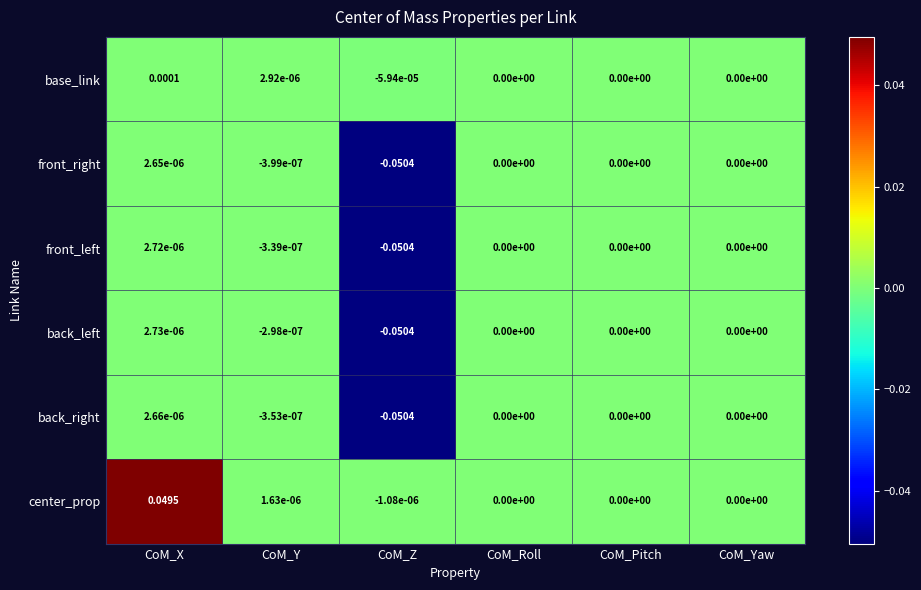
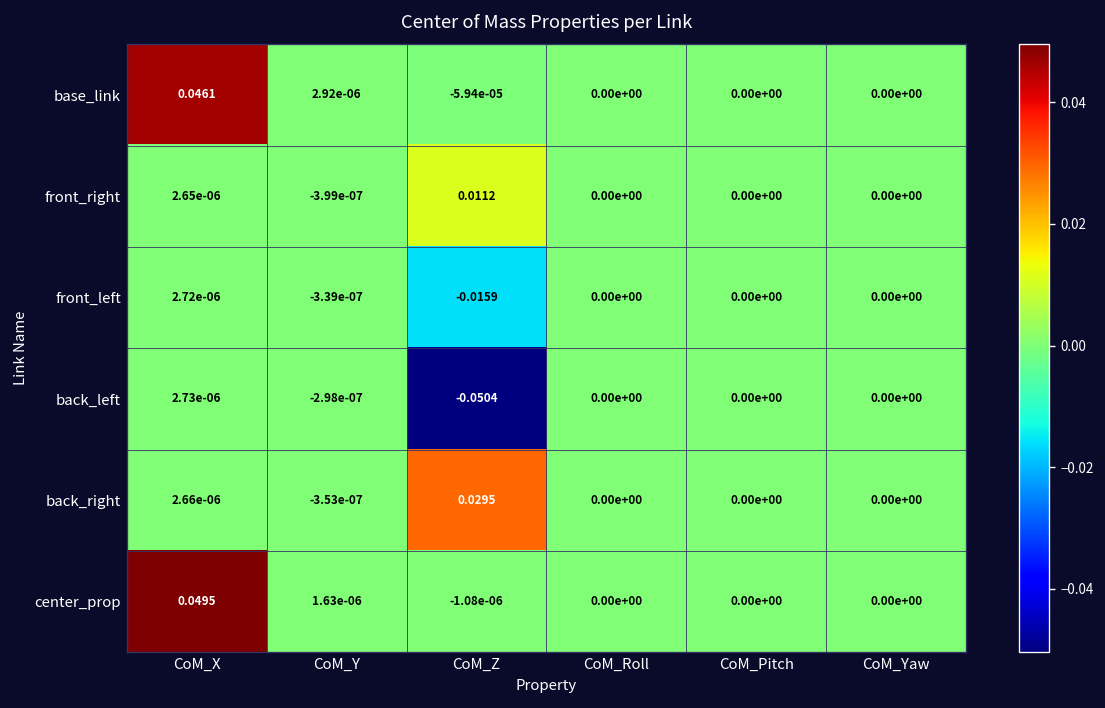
base_link, CoM_X: 0.0001 -> 0.0461
front_right, CoM_Z: -0.0504 -> 0.0112
front_left, CoM_Z: -0.0504 -> -0.0159
back_right, CoM_Z: -0.0504 -> 0.0295
